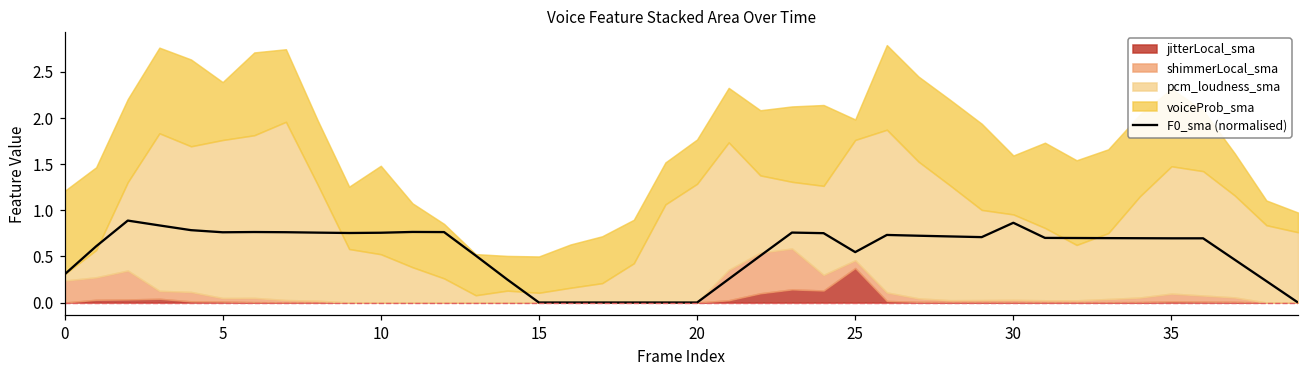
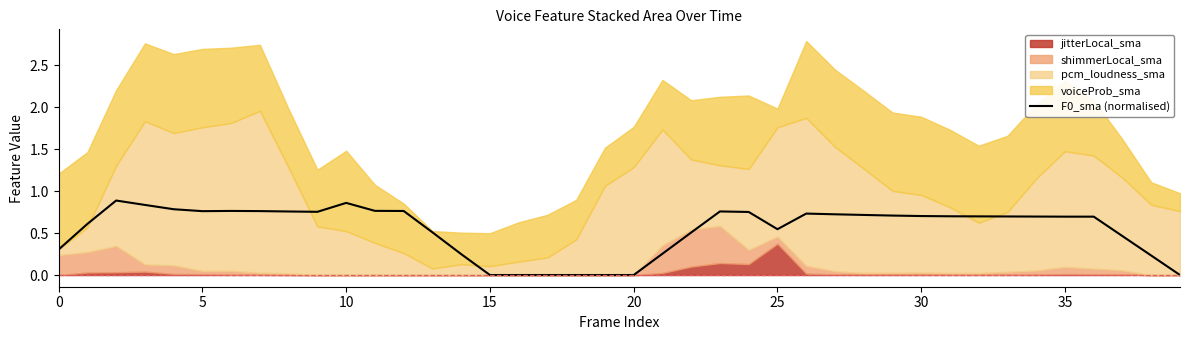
voiceProb_sma, 5: 0.6 -> 0.9
F0_sma (normalised), 10: 0.8 -> 0.9
F0_sma (normalised), 30: 0.9 -> 0.7
voiceProb_sma, 30: 0.6 -> 0.9
